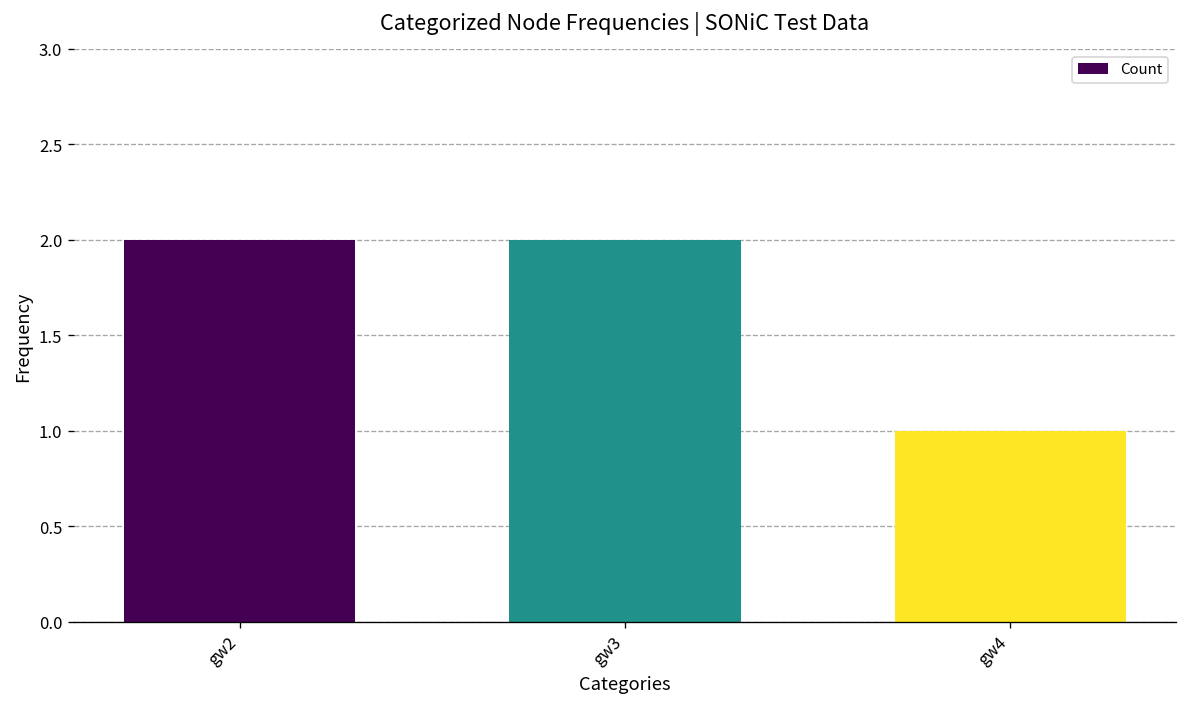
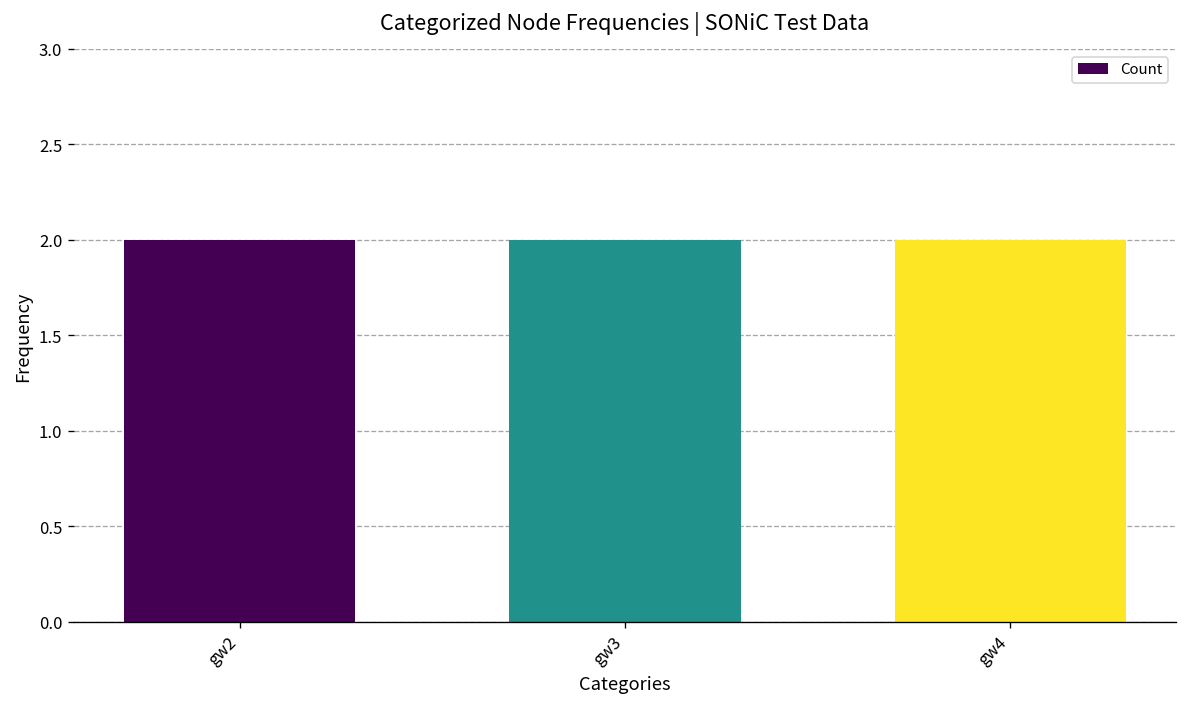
gw4: 1 -> 2
